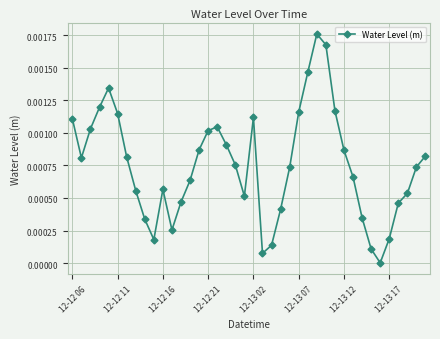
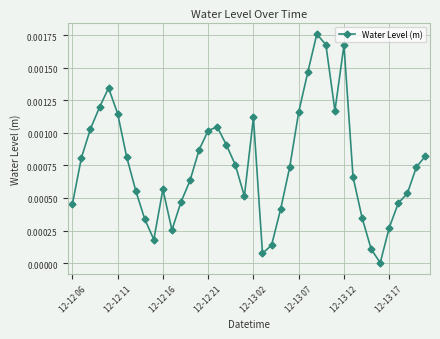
12-12 06: 0.00111 -> 0.00045
12-13 12: 0.00087 -> 0.00167
12-13 17: 0.00019 -> 0.00027
